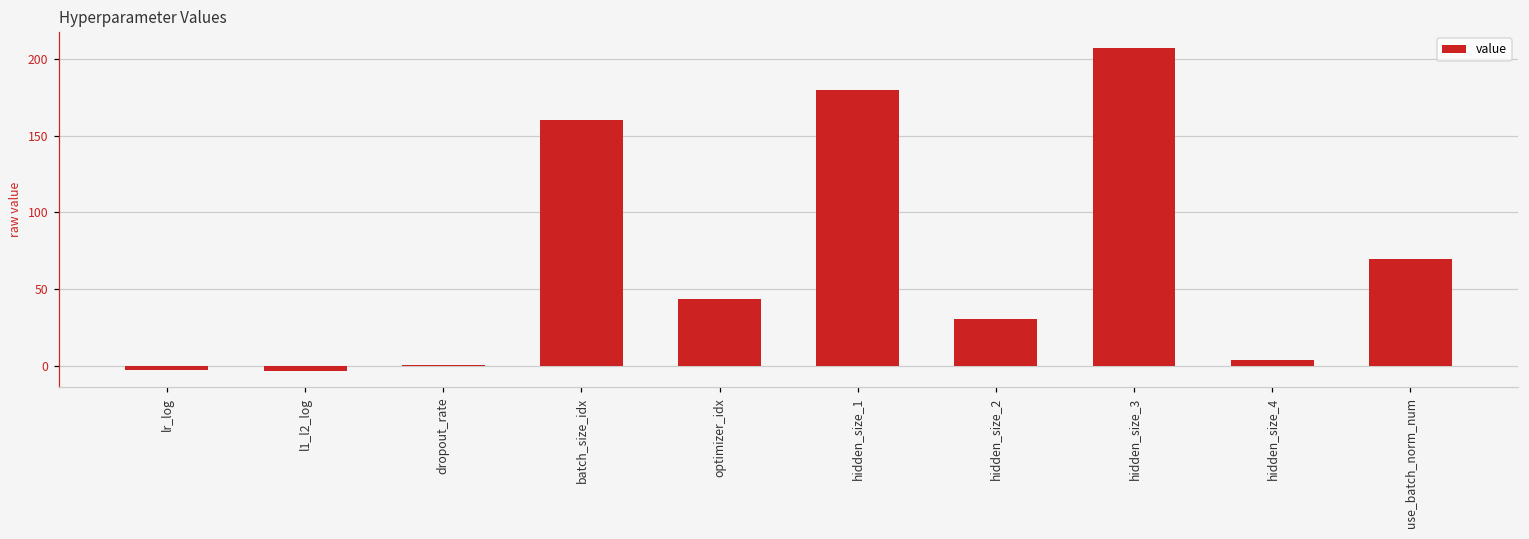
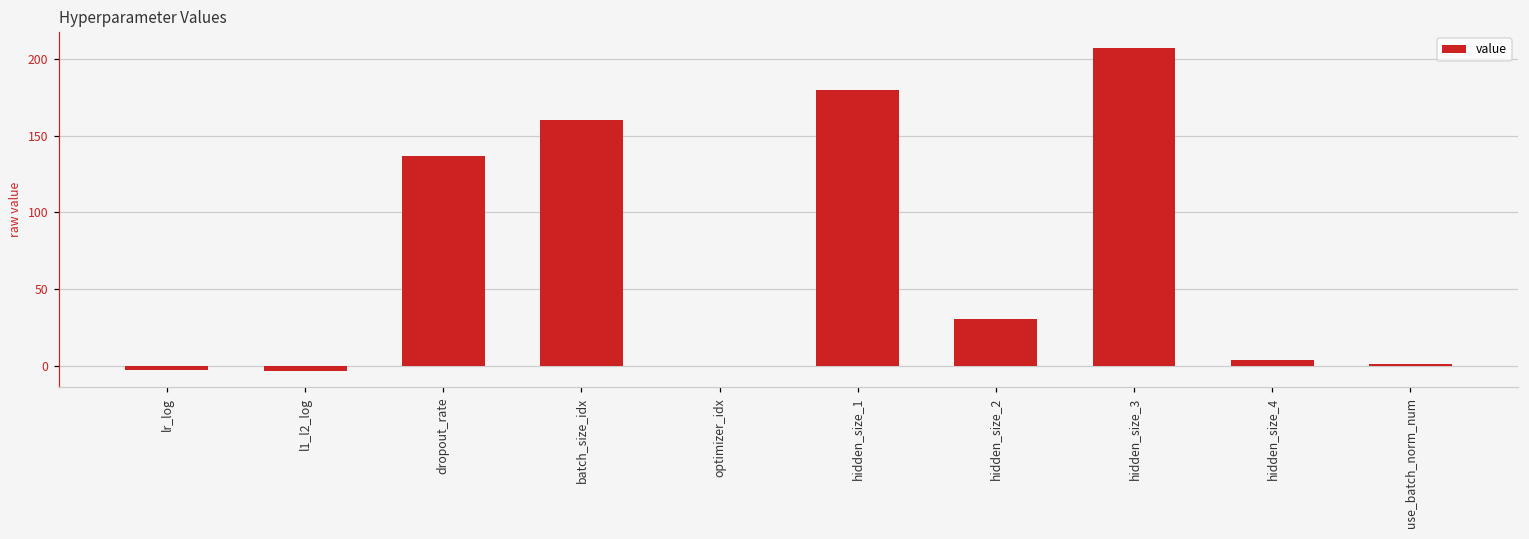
dropout_rate: 0 -> 137
optimizer_idx: 43 -> 0
use_batch_norm_num: 70 -> 1
